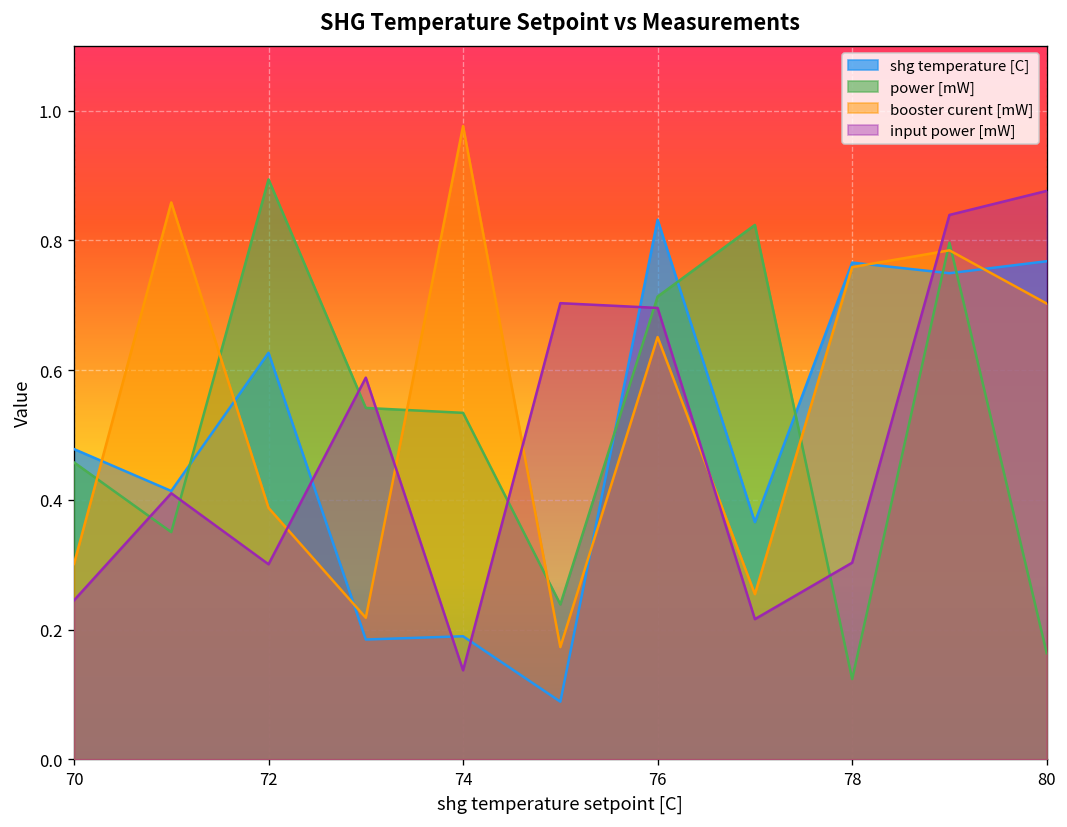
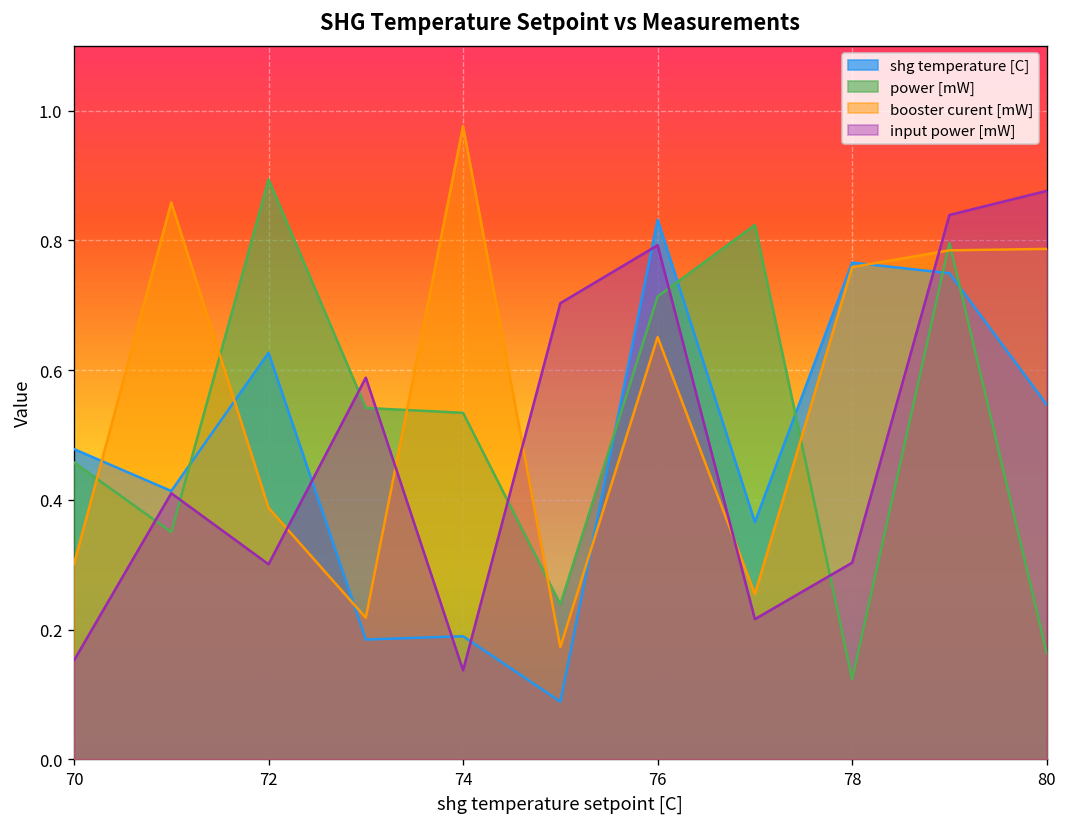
input power [mW], 70: 0.25 -> 0.15
input power [mW], 76: 0.70 -> 0.79
shg temperature [C], 80: 0.77 -> 0.55
booster curent [mW], 80: 0.70 -> 0.79
